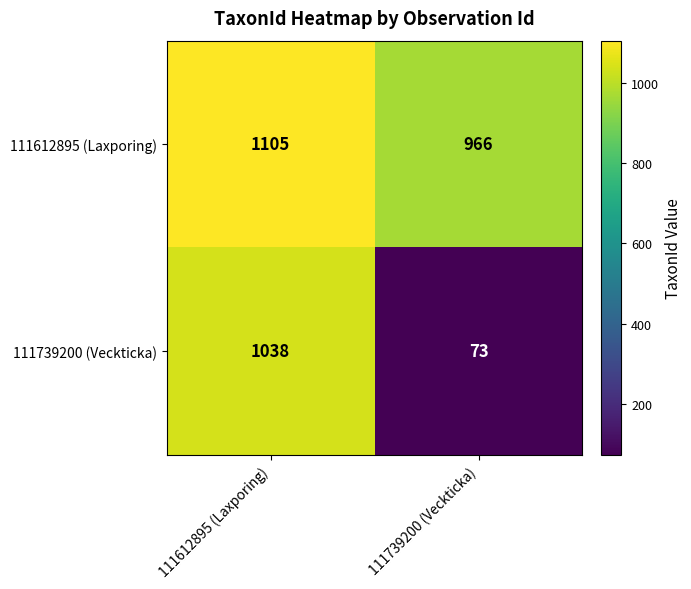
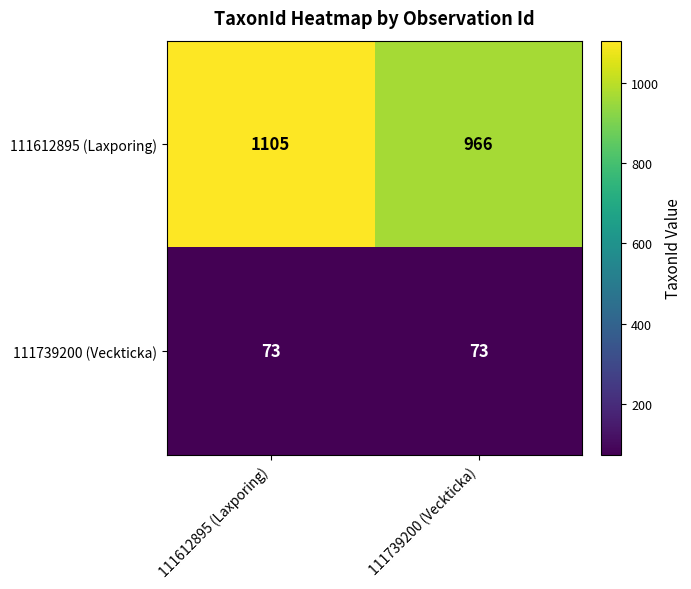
111739200 (Veckticka), 111612895 (Laxporing): 1038 -> 73
